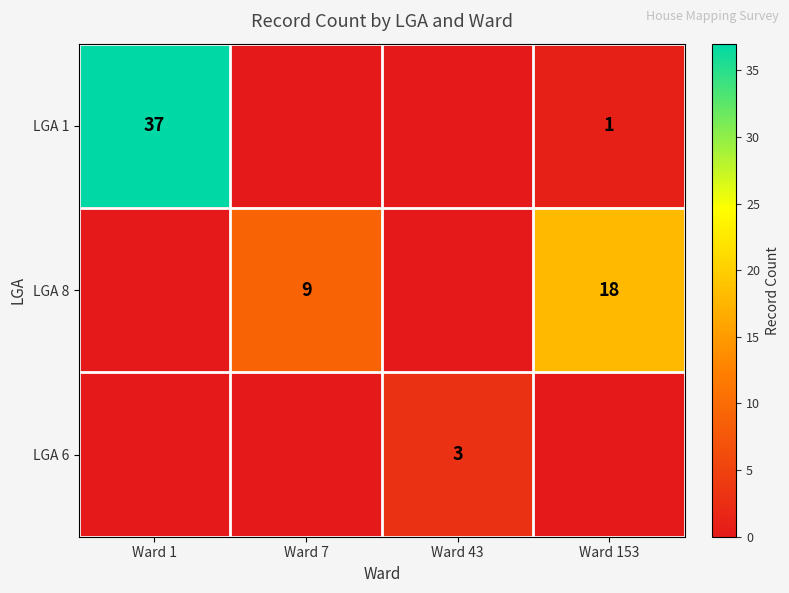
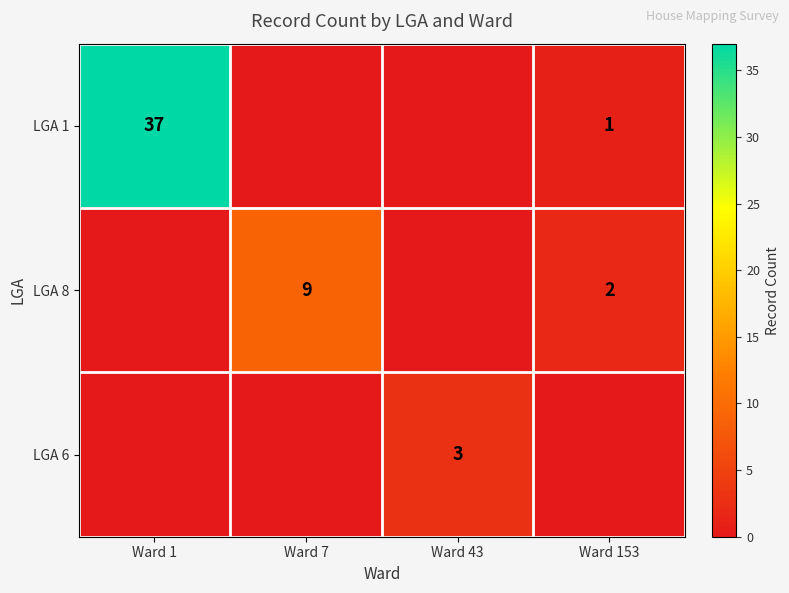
LGA 8, Ward 153: 18 -> 2
